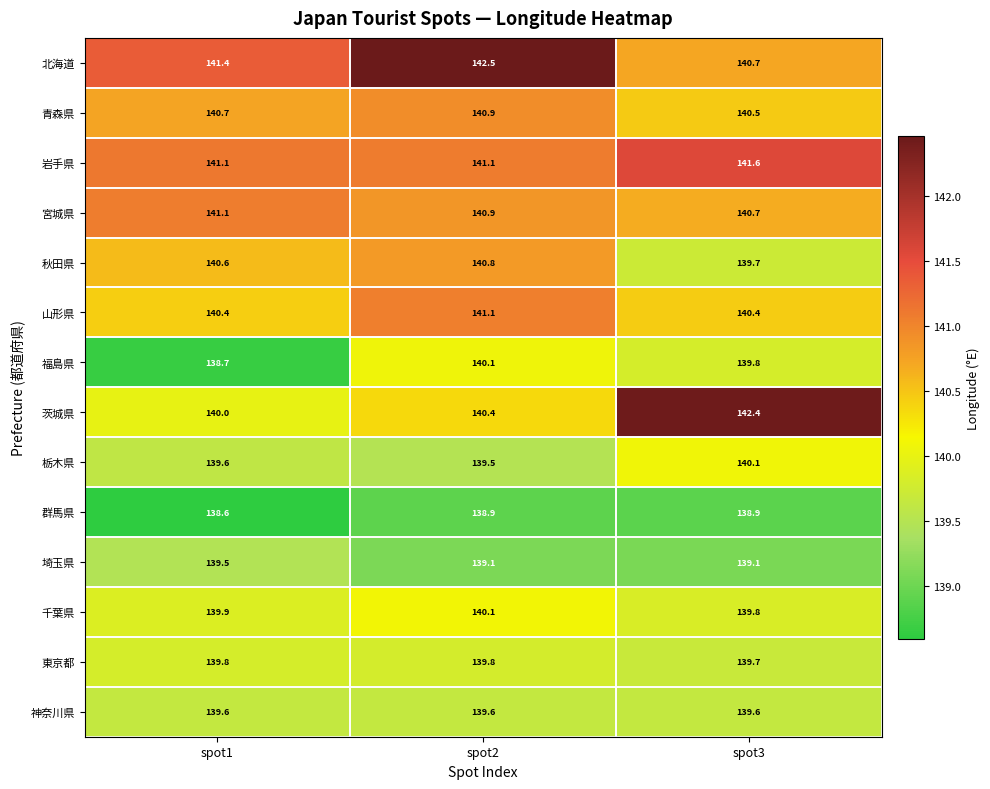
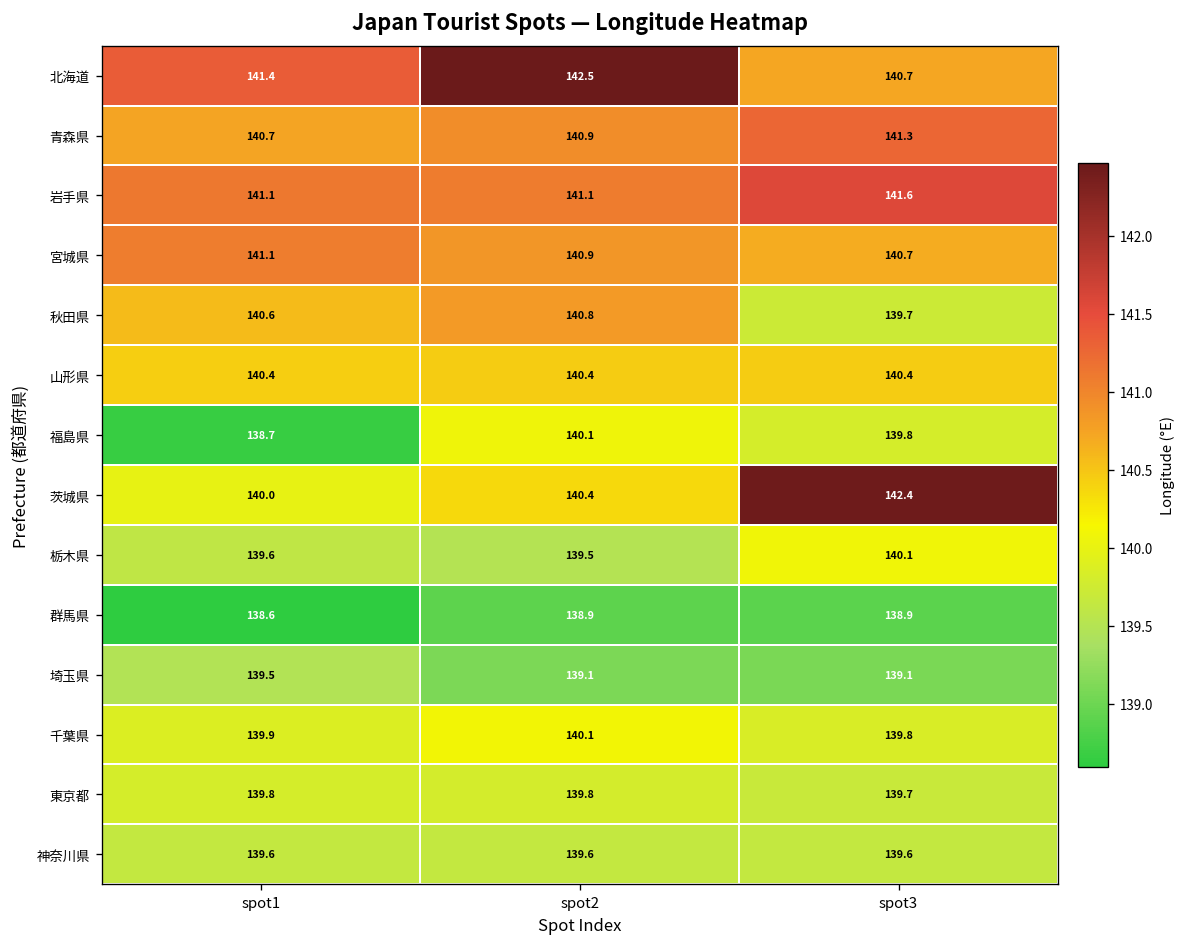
青森県, spot3: 140.5 -> 141.3
山形県, spot2: 141.1 -> 140.4
